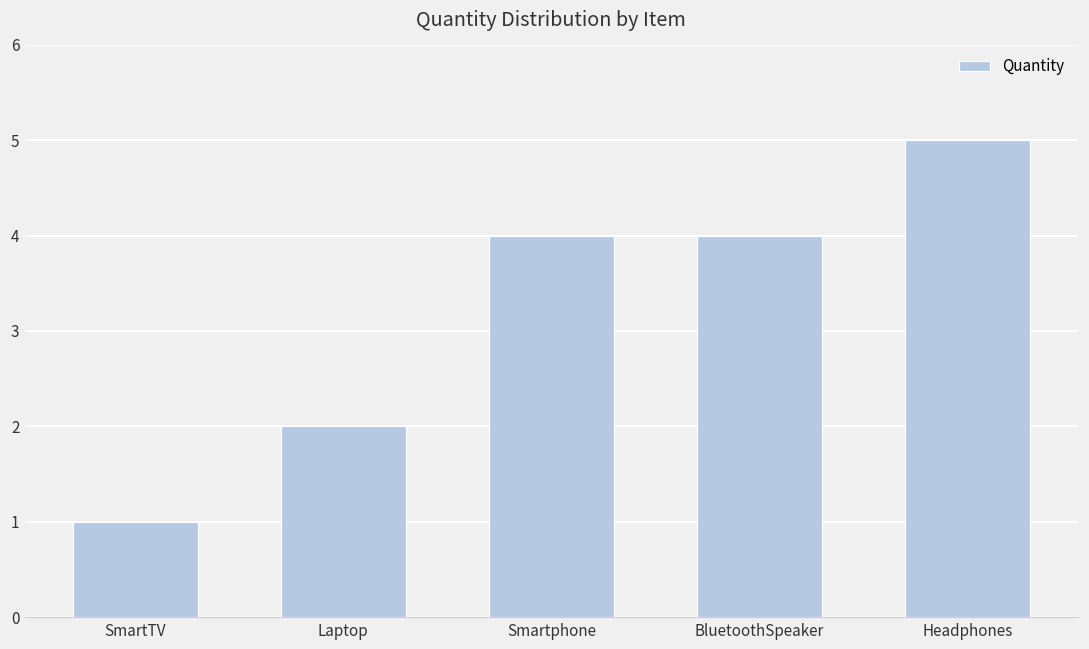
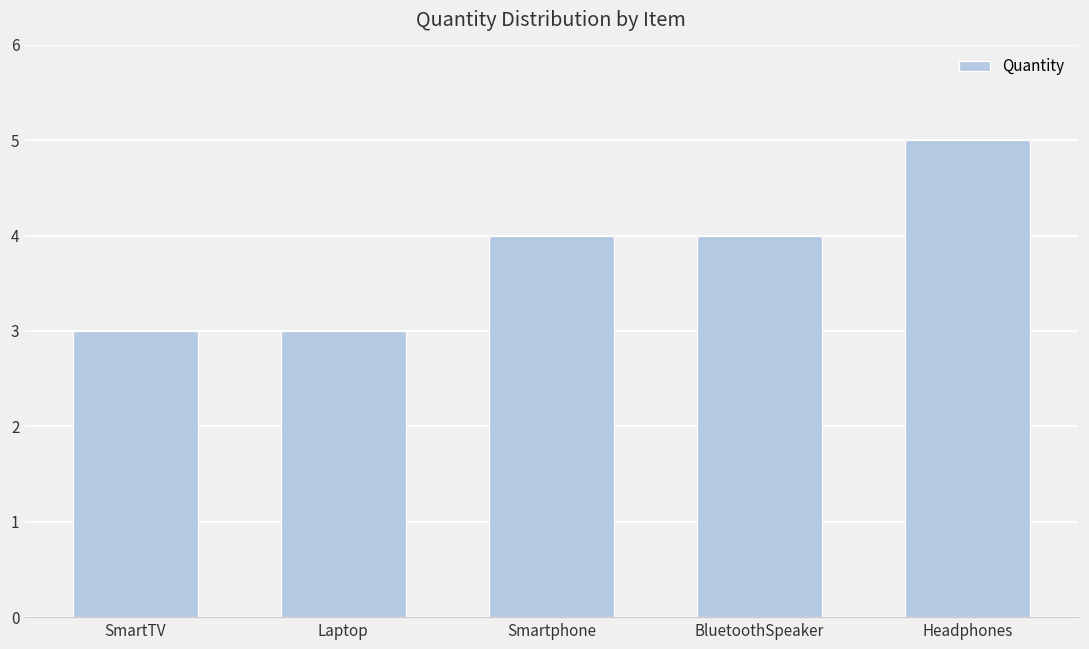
SmartTV: 1 -> 3
Laptop: 2 -> 3
